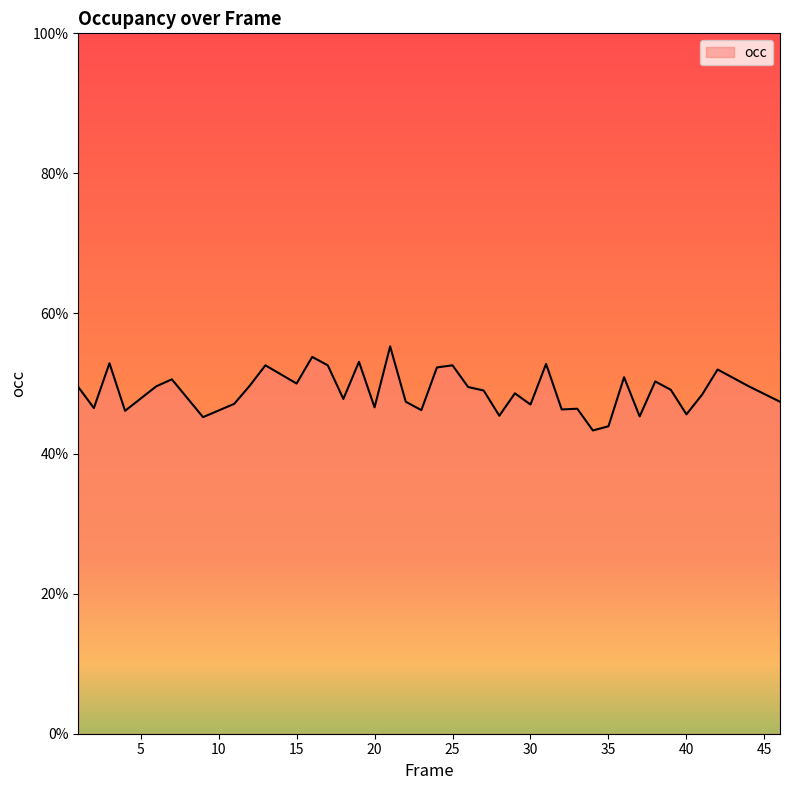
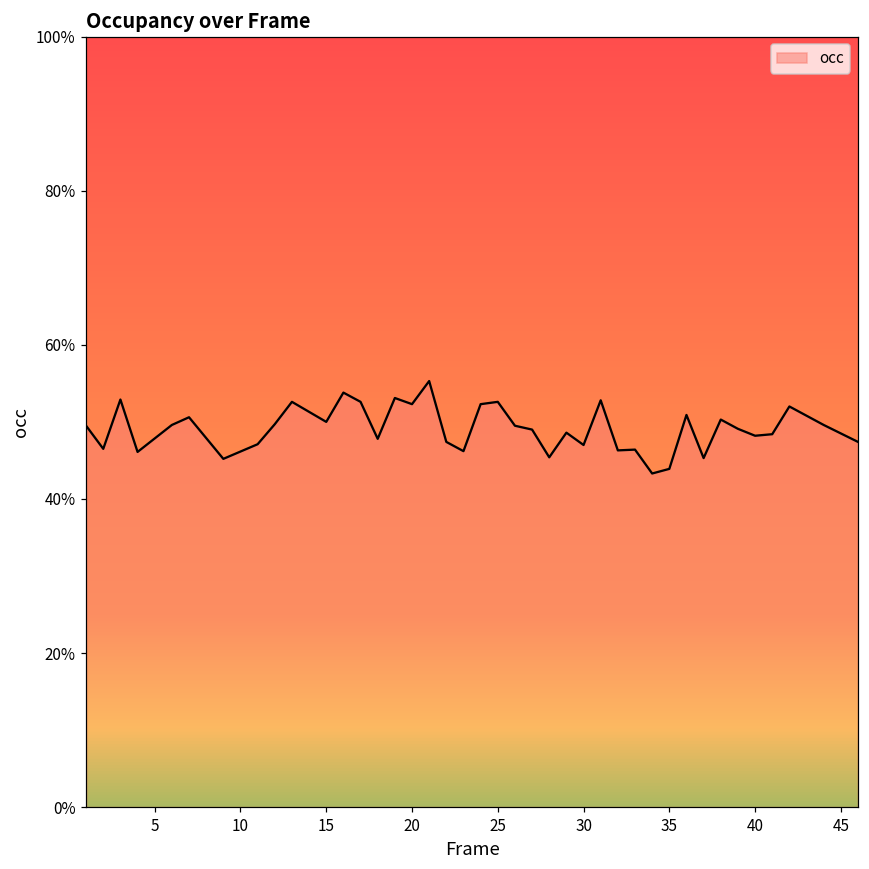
20: 47% -> 52%
40: 46% -> 48%
